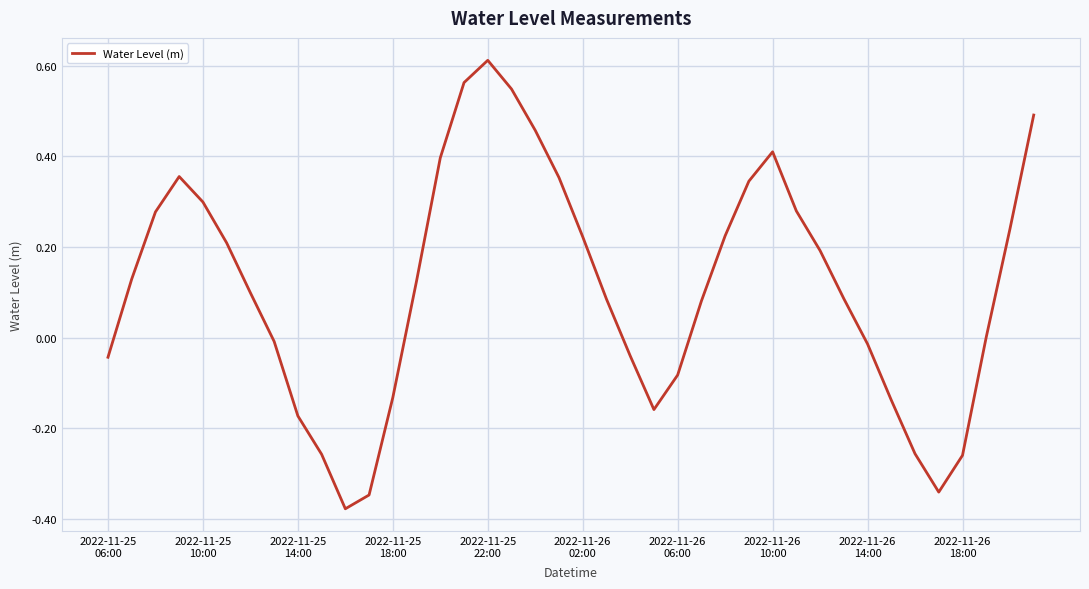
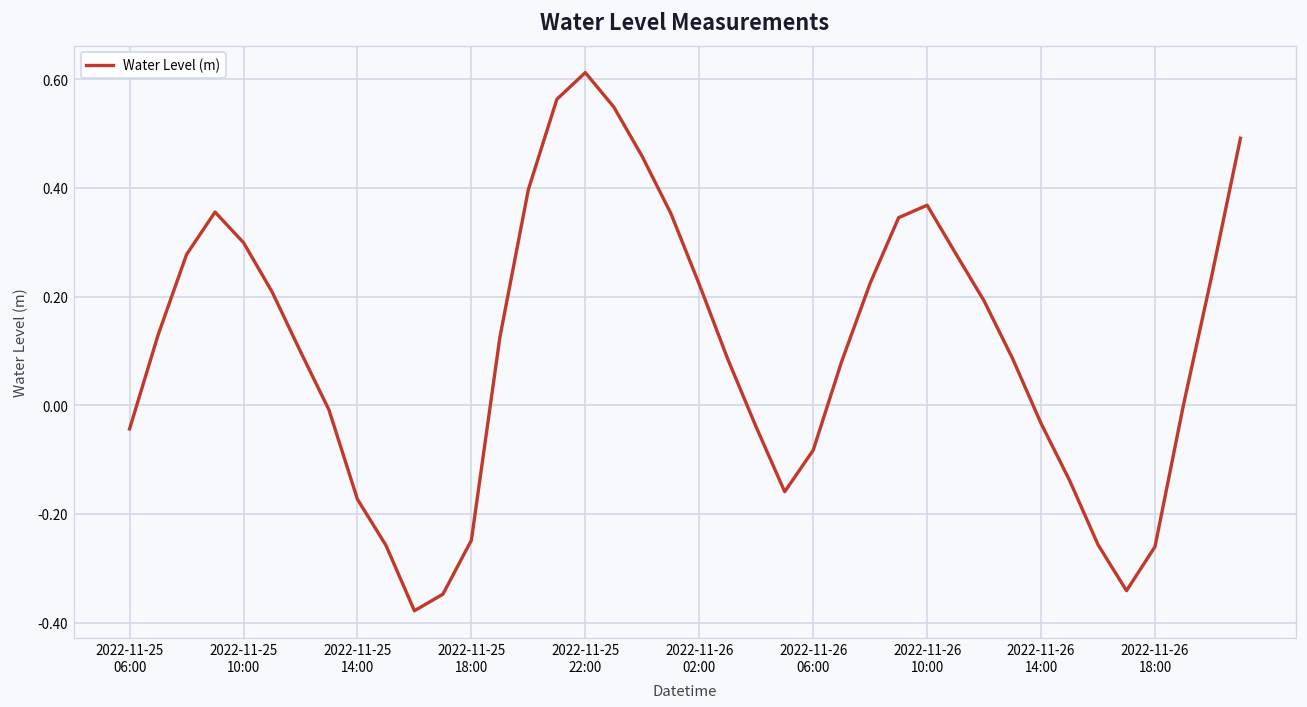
2022-11-25 18:00: -0.13 -> -0.25
2022-11-26 10:00: 0.41 -> 0.37
2022-11-26 14:00: -0.01 -> -0.03
